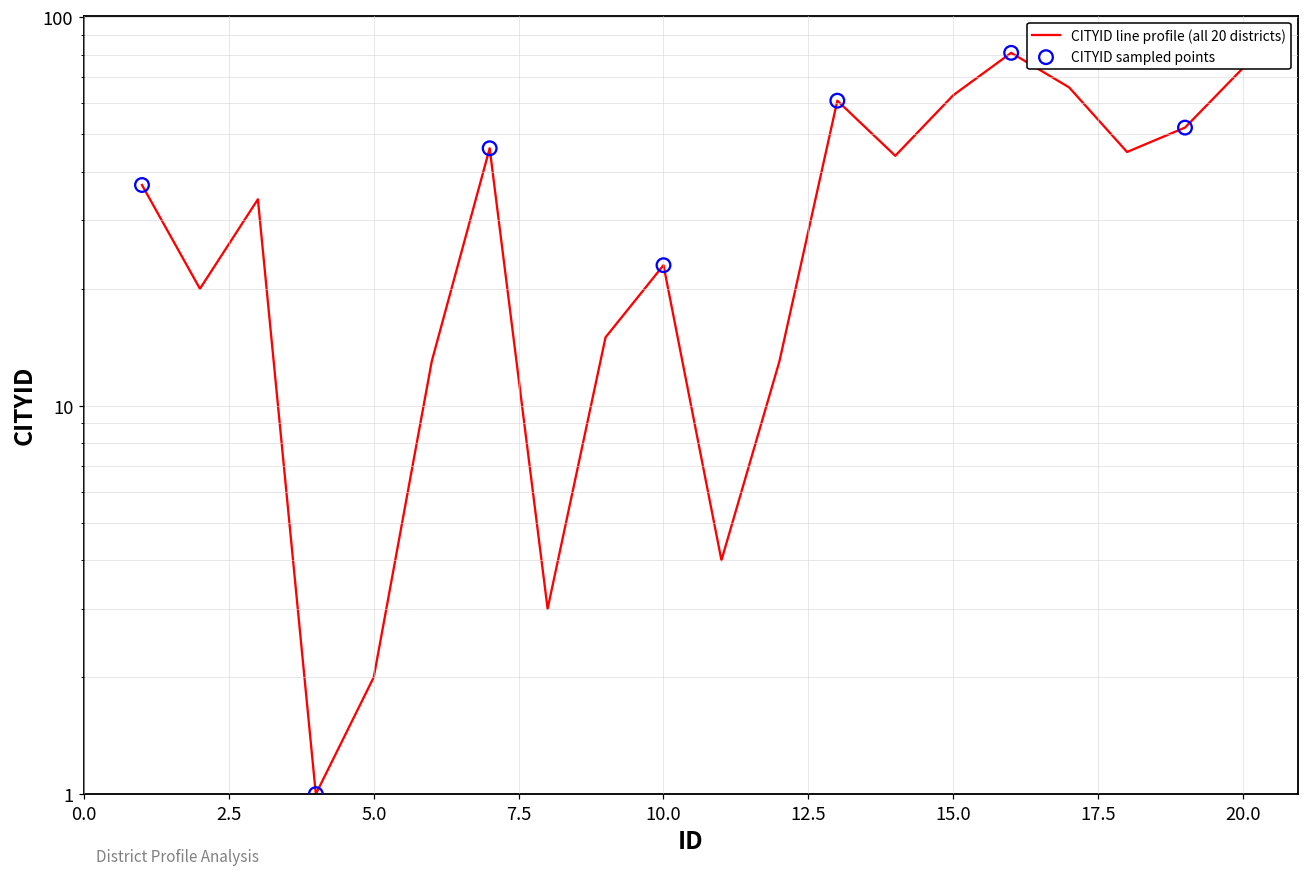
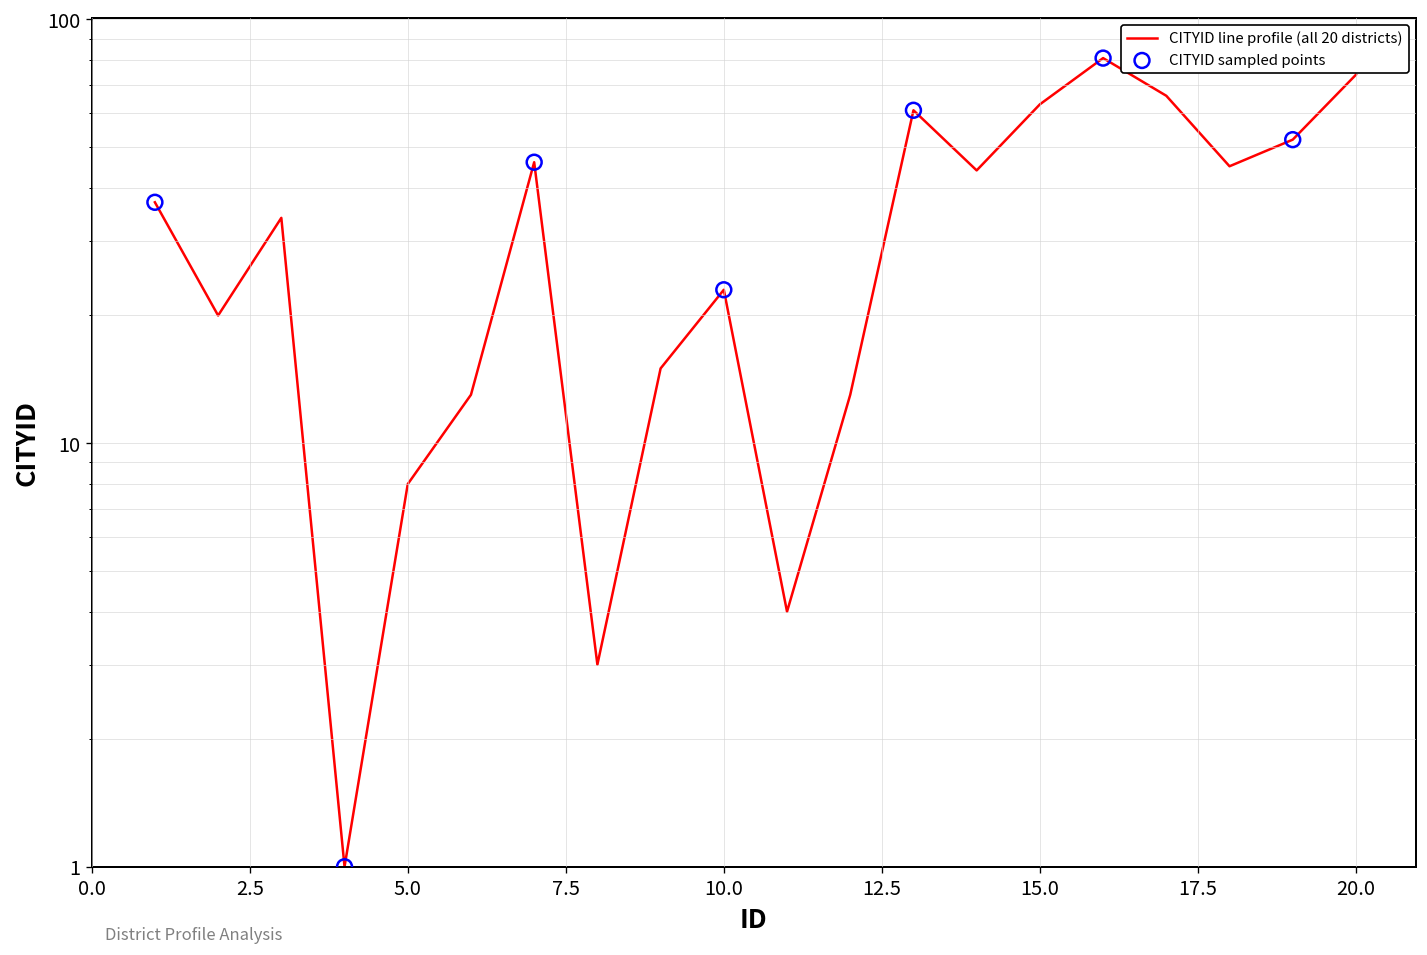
CITYID line profile (all 20 districts), 5.0: 2 -> 8
